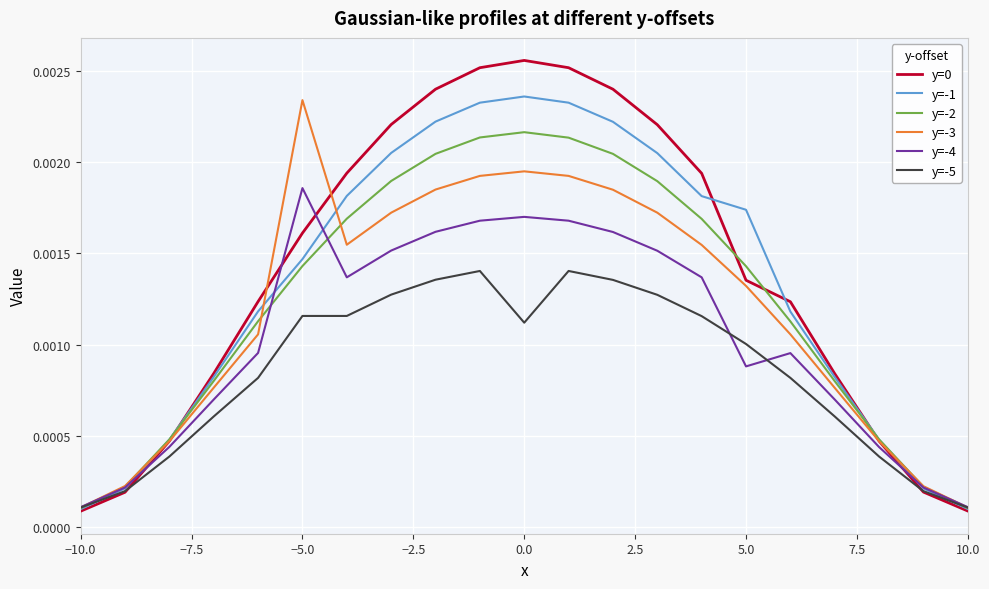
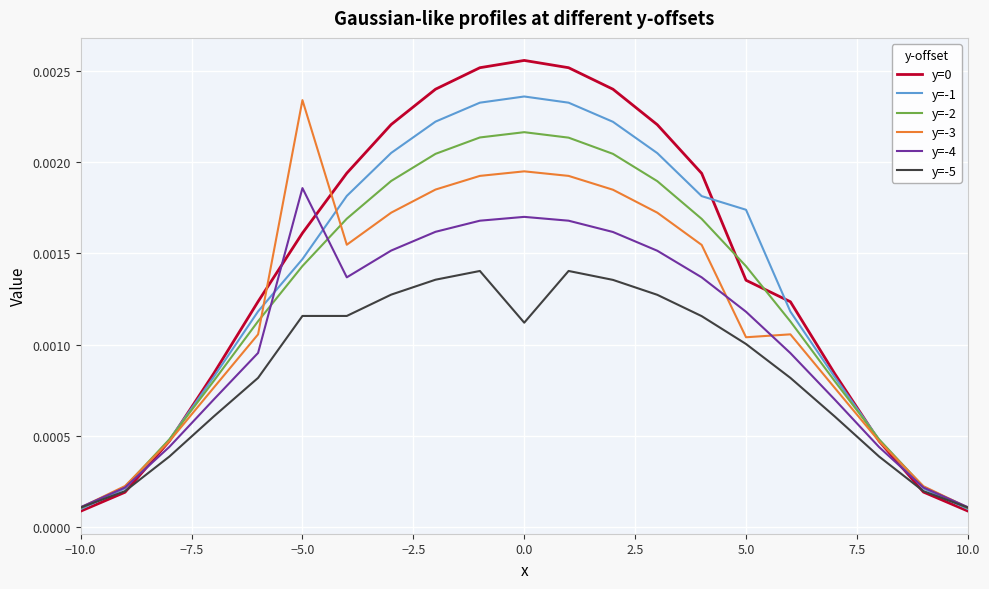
y=-3, 5.0: 0.00132 -> 0.00104
y=-4, 5.0: 0.00088 -> 0.00118
